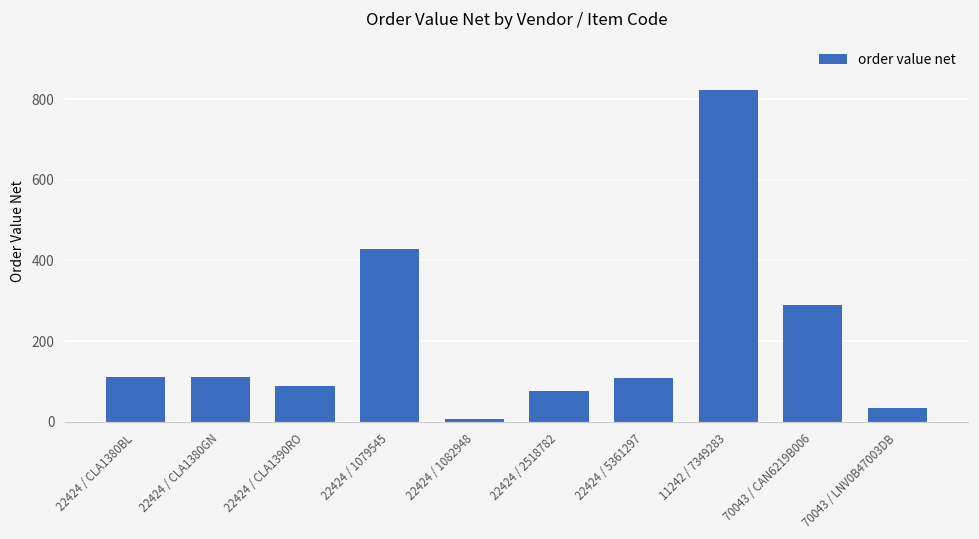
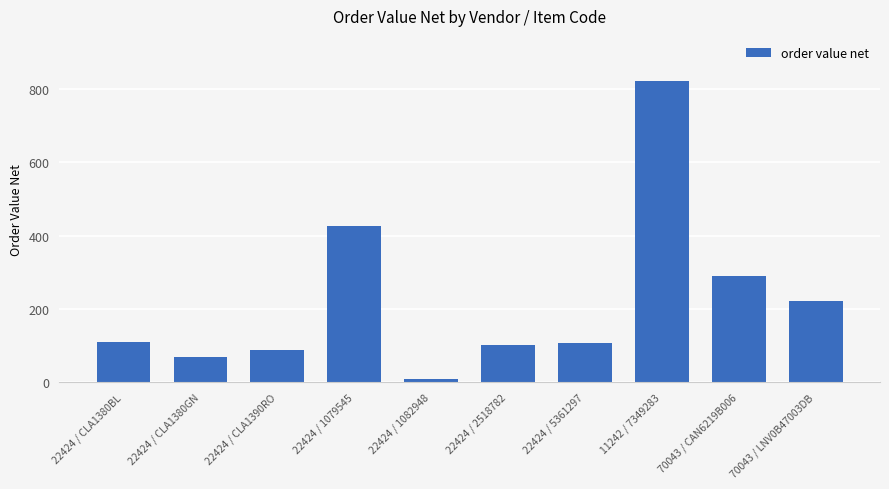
22424 / CLA1380GN: 110 -> 70
22424 / 2518782: 80 -> 100
70043 / LNV0B47003DB: 30 -> 220
